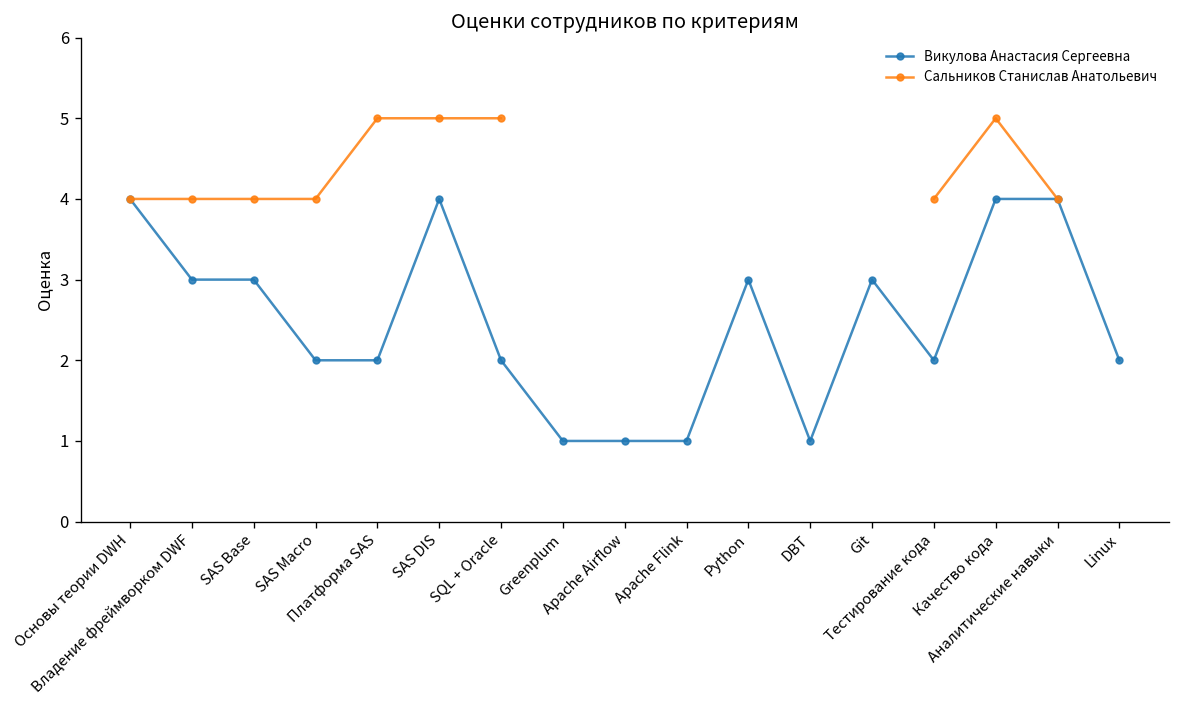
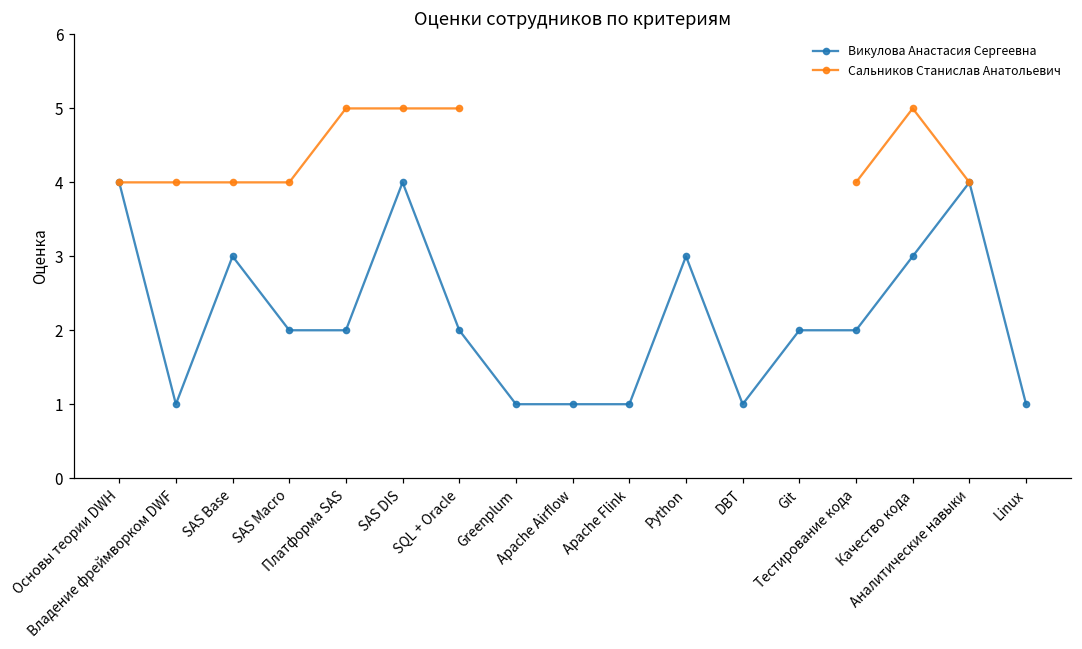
Викулова Анастасия Сергеевна, Владение фреймворком DWF: 3 -> 1
Викулова Анастасия Сергеевна, Git: 3 -> 2
Викулова Анастасия Сергеевна, Качество кода: 4 -> 3
Викулова Анастасия Сергеевна, Linux: 2 -> 1
